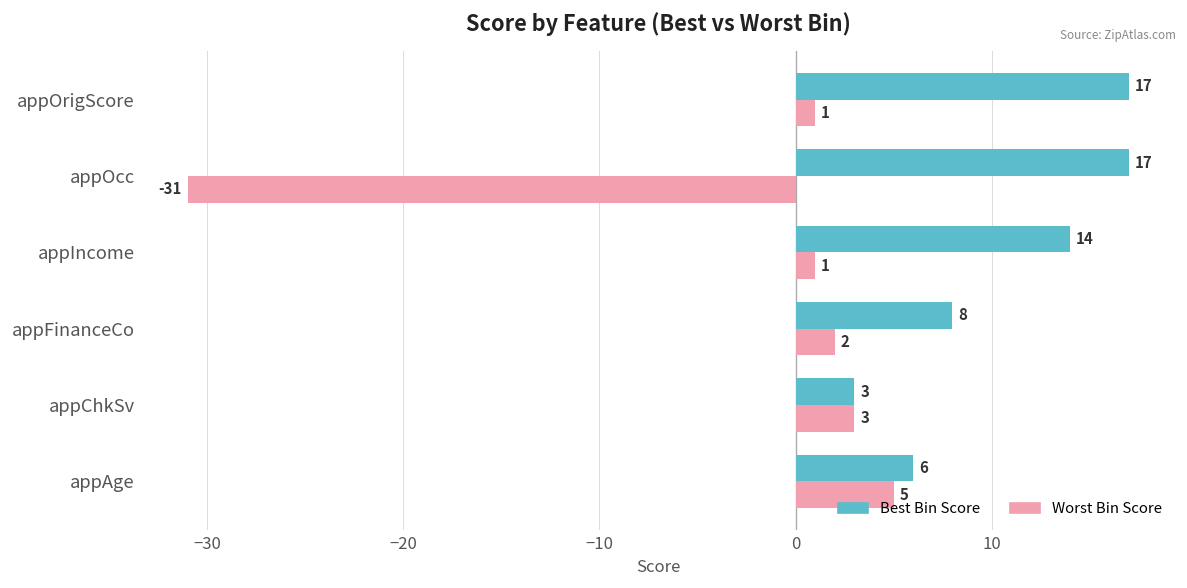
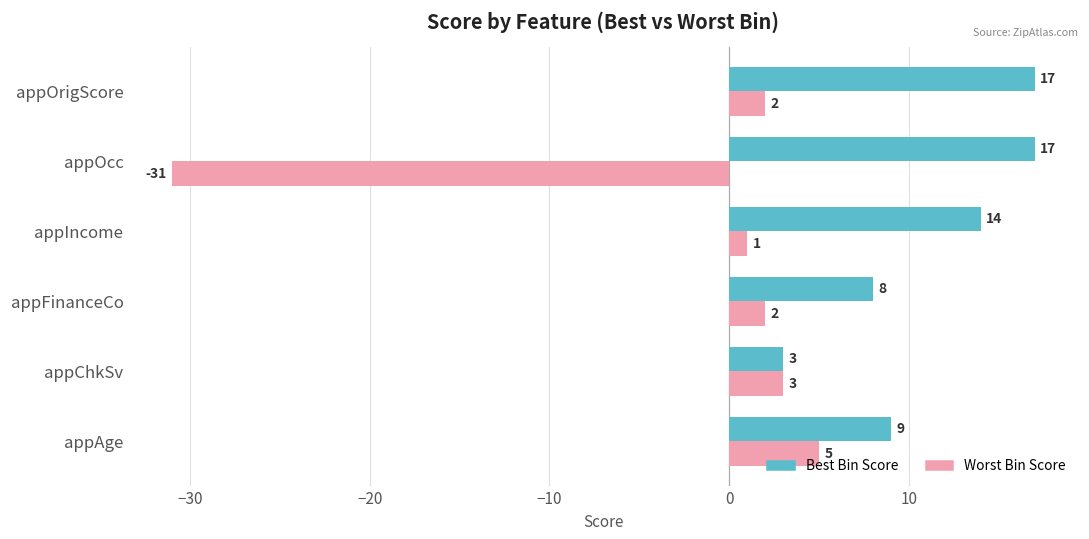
Worst Bin Score, appOrigScore: 1 -> 2
Best Bin Score, appAge: 6 -> 9
